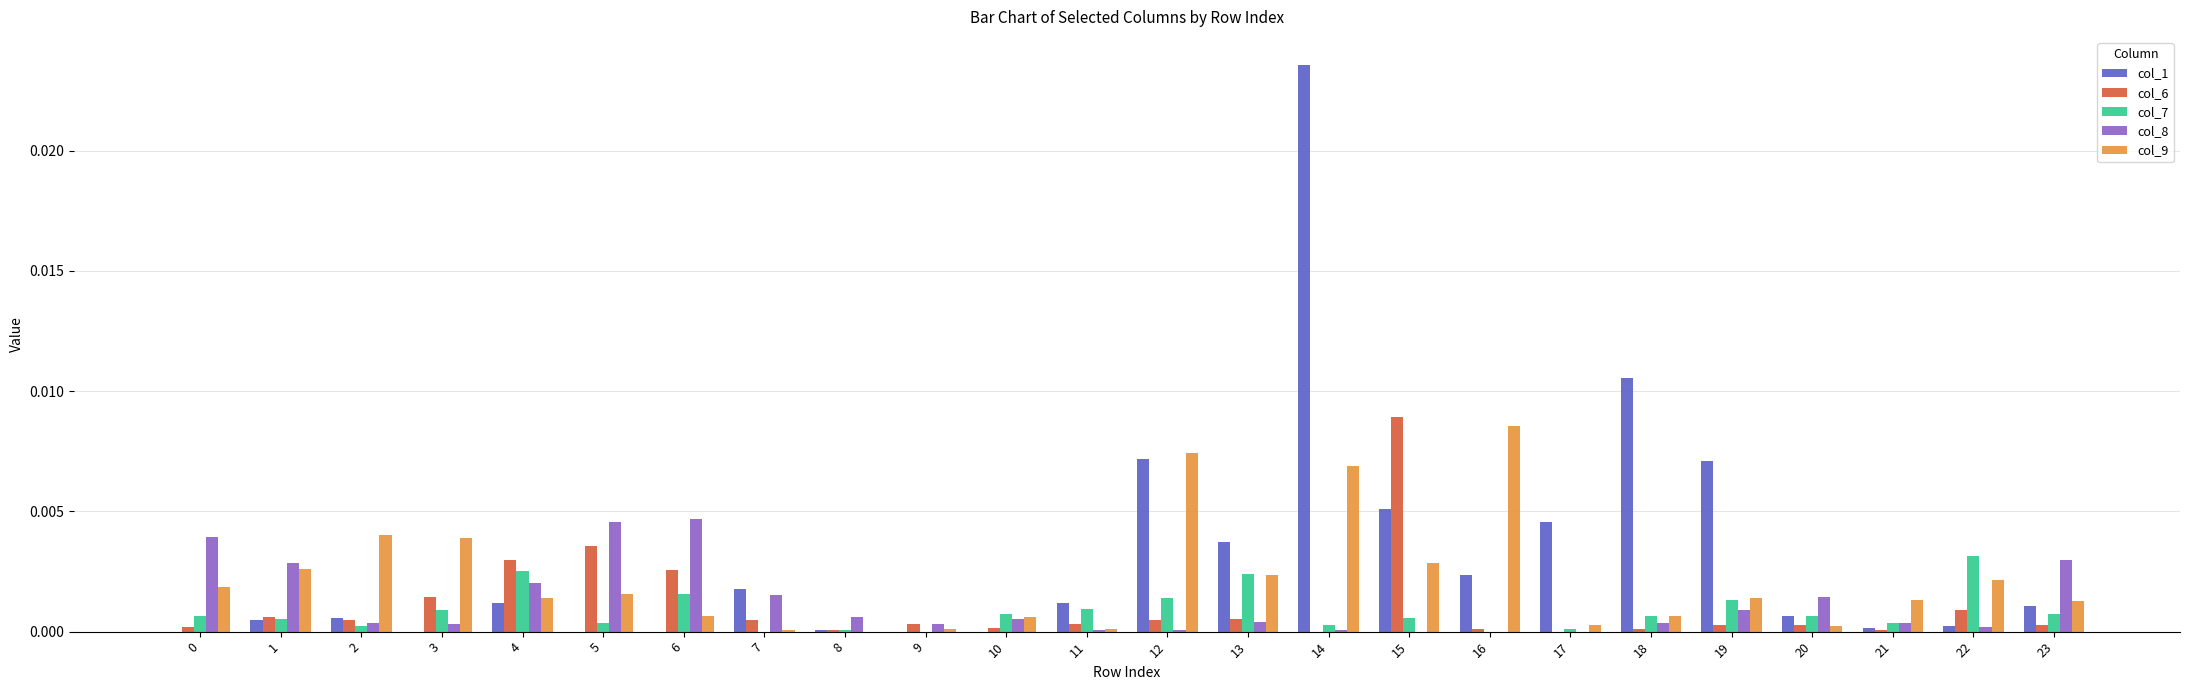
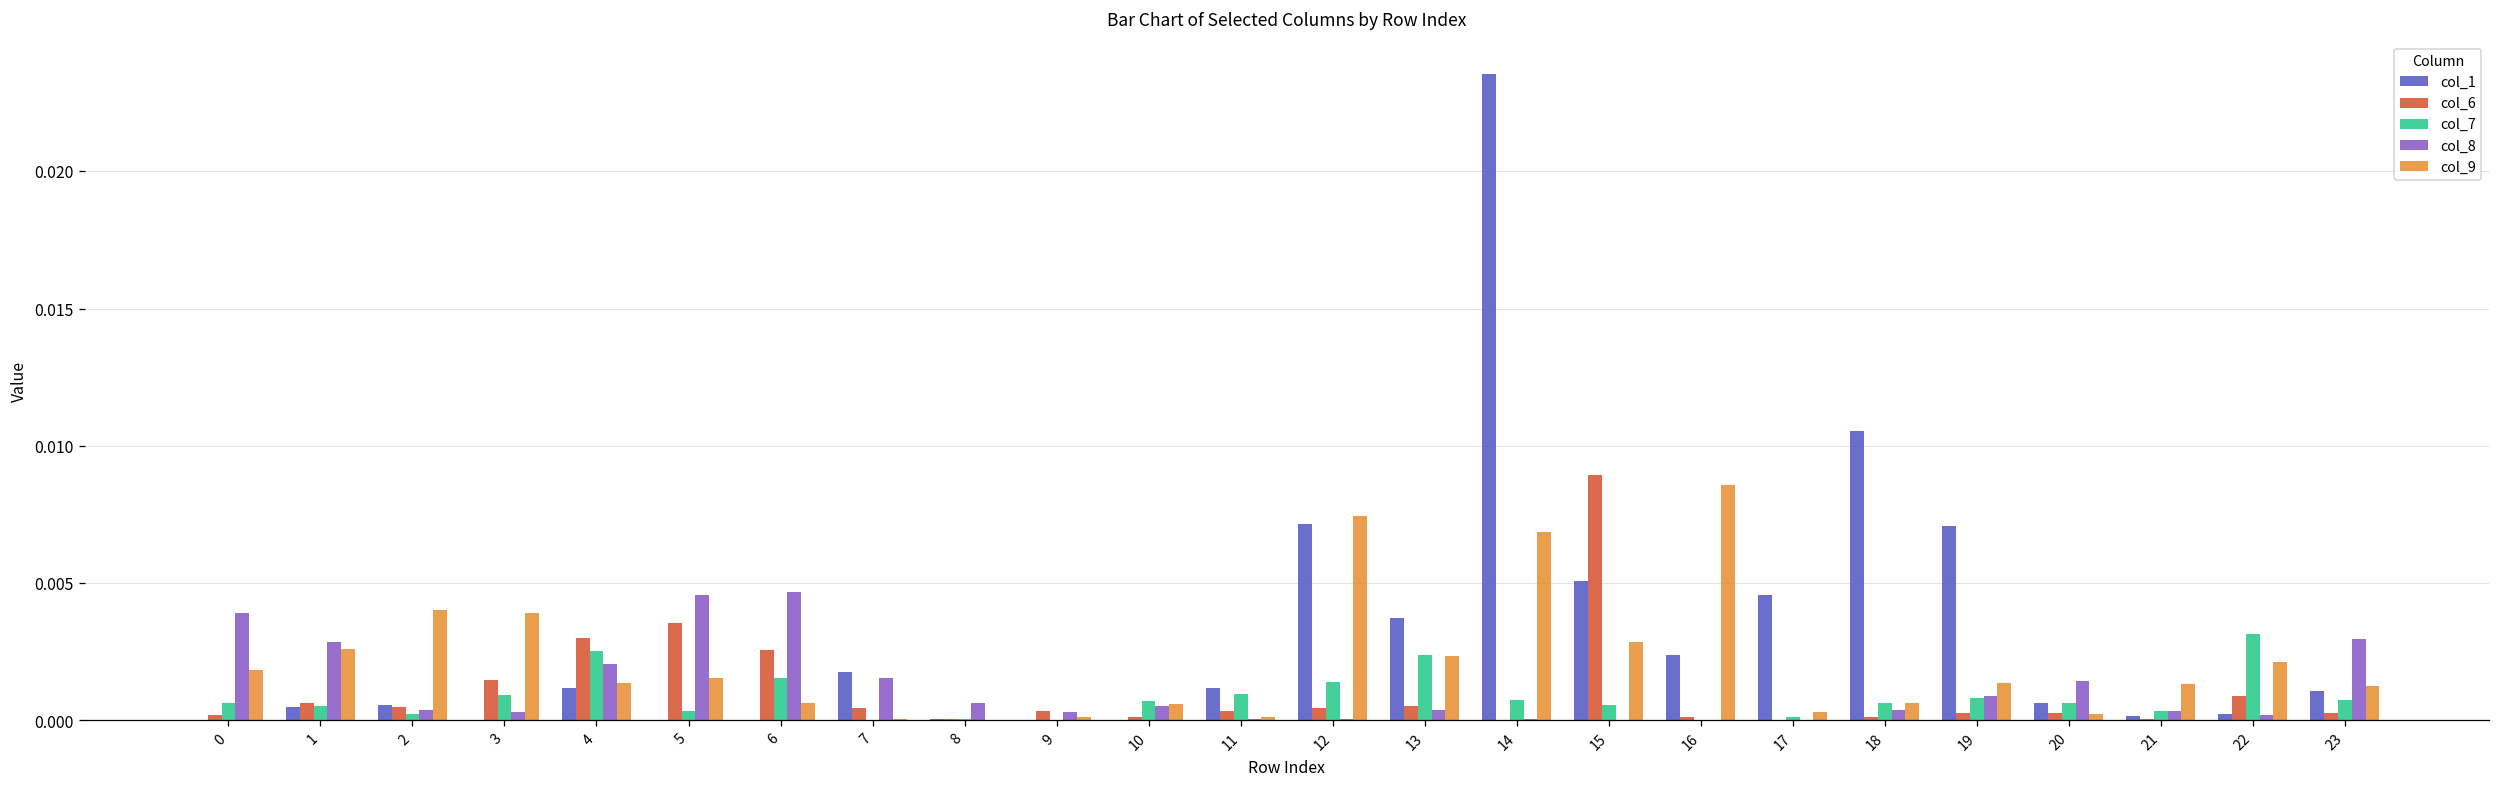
col_7, 14: 0.0003 -> 0.0007
col_7, 19: 0.0013 -> 0.0008
